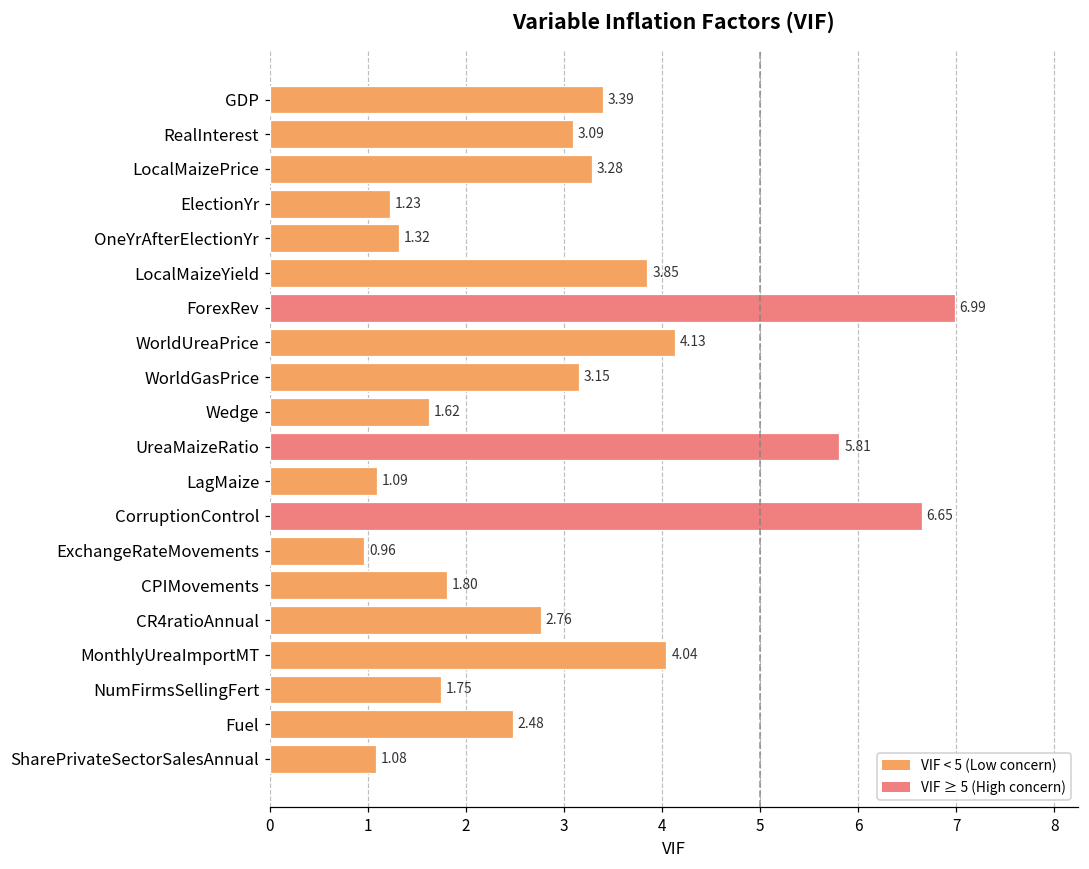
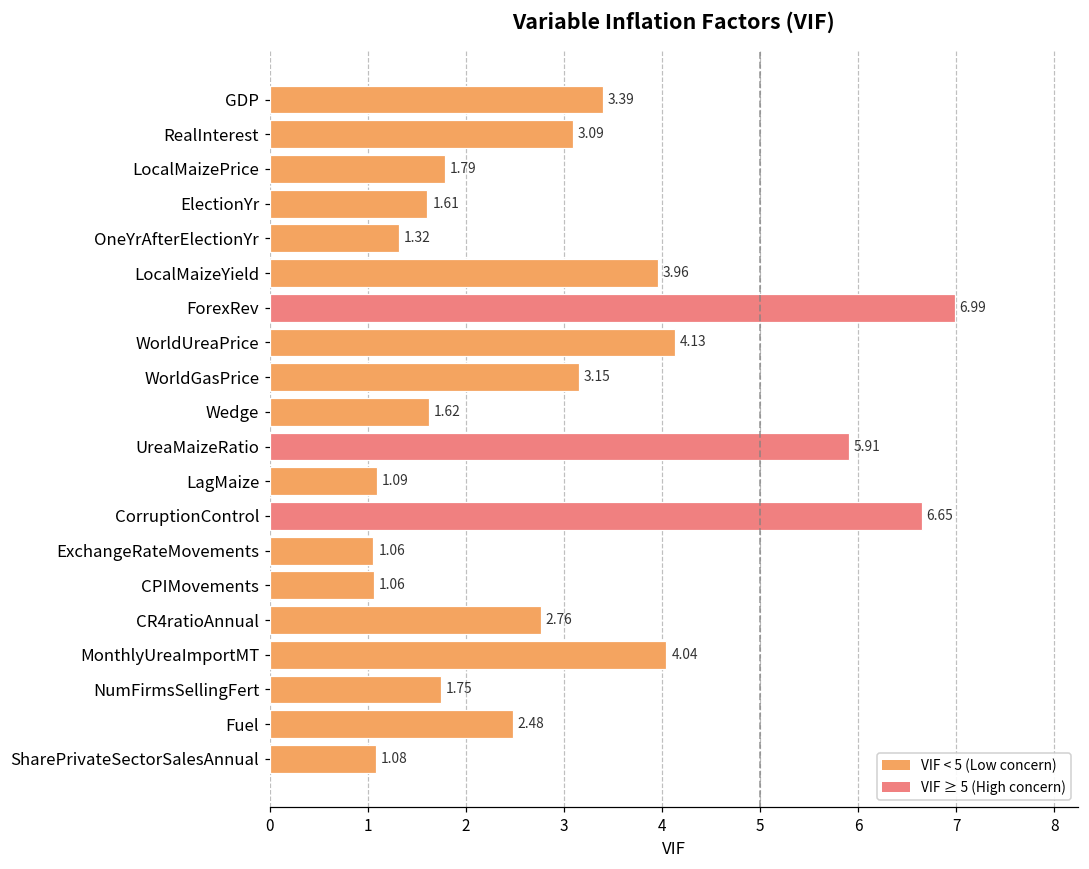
LocalMaizePrice: 3.28 -> 1.79
ElectionYr: 1.23 -> 1.61
LocalMaizeYield: 3.85 -> 3.96
UreaMaizeRatio: 5.81 -> 5.91
ExchangeRateMovements: 0.96 -> 1.06
CPIMovements: 1.80 -> 1.06
